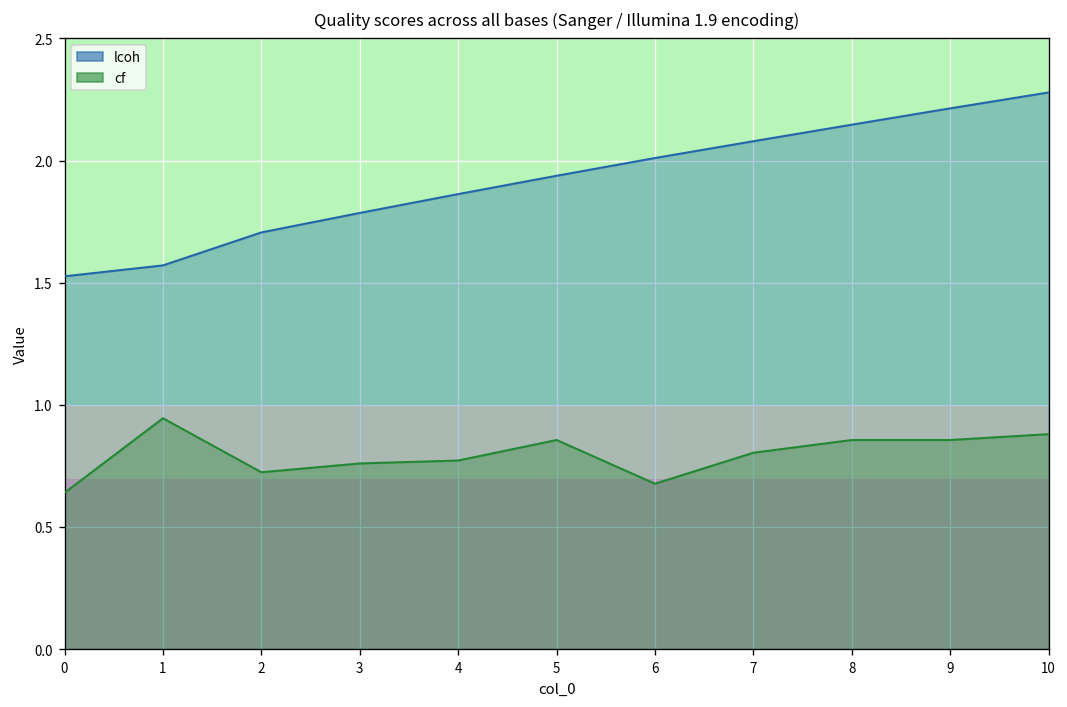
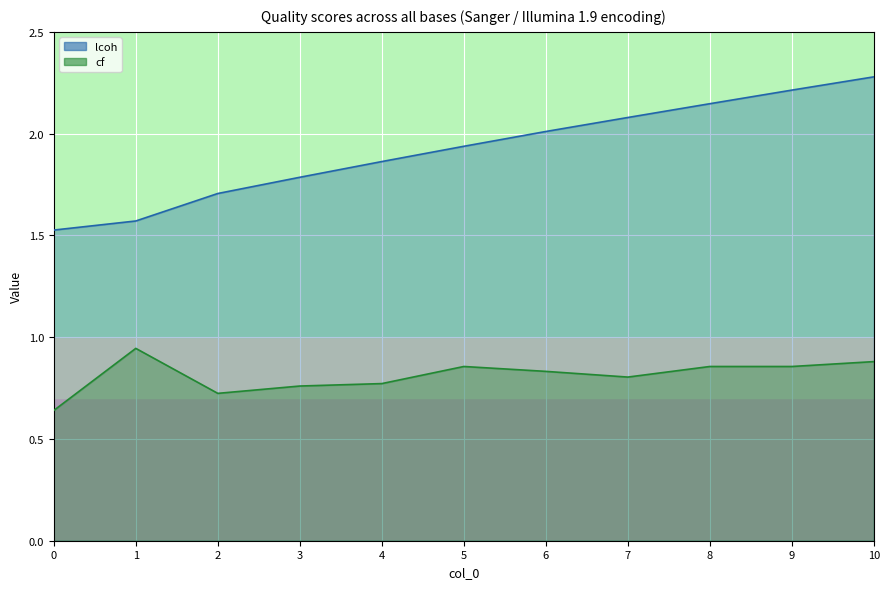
cf, 6: 0.68 -> 0.83
